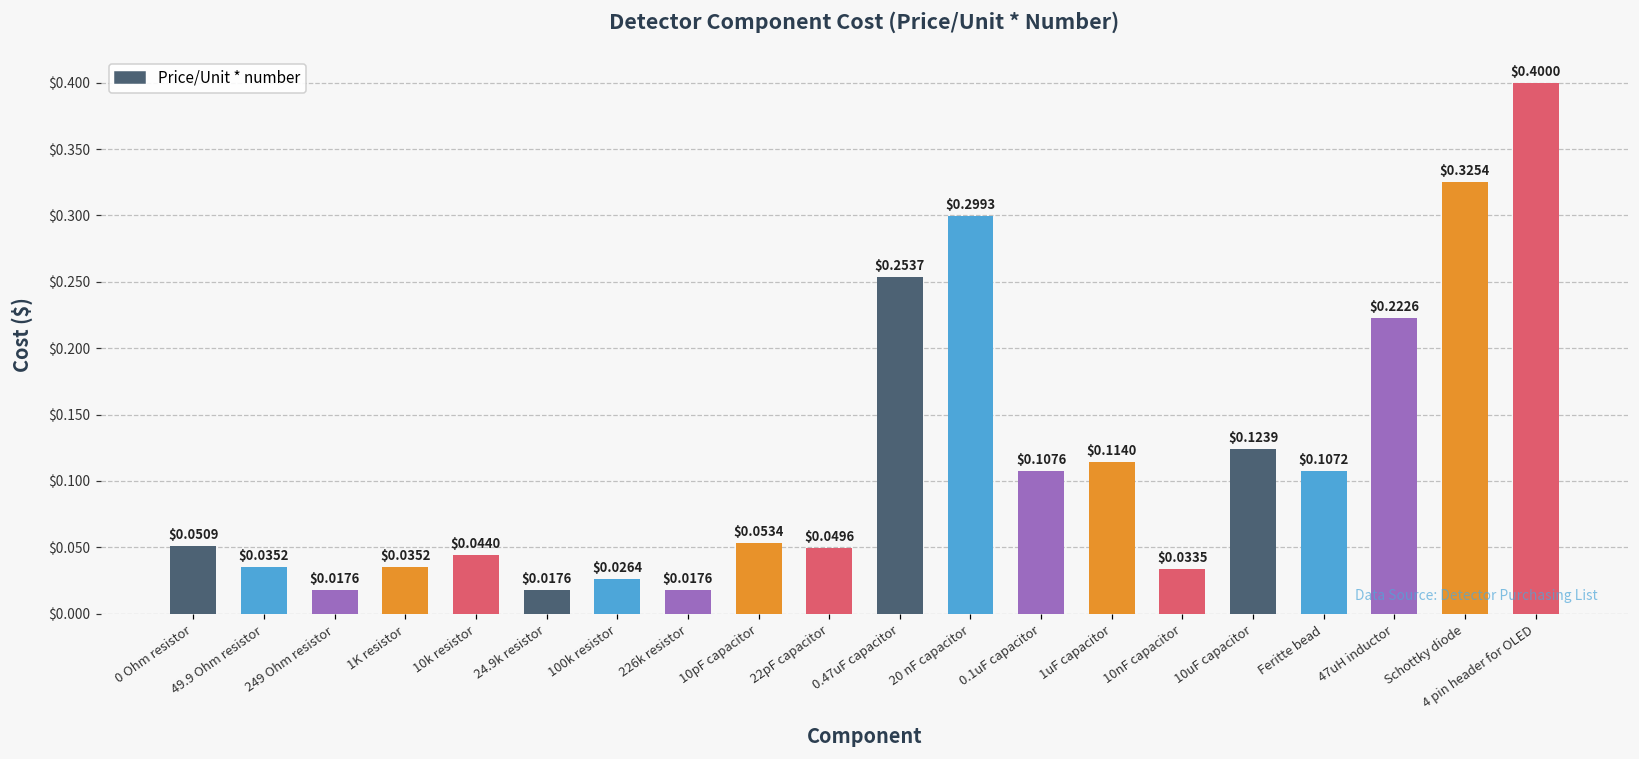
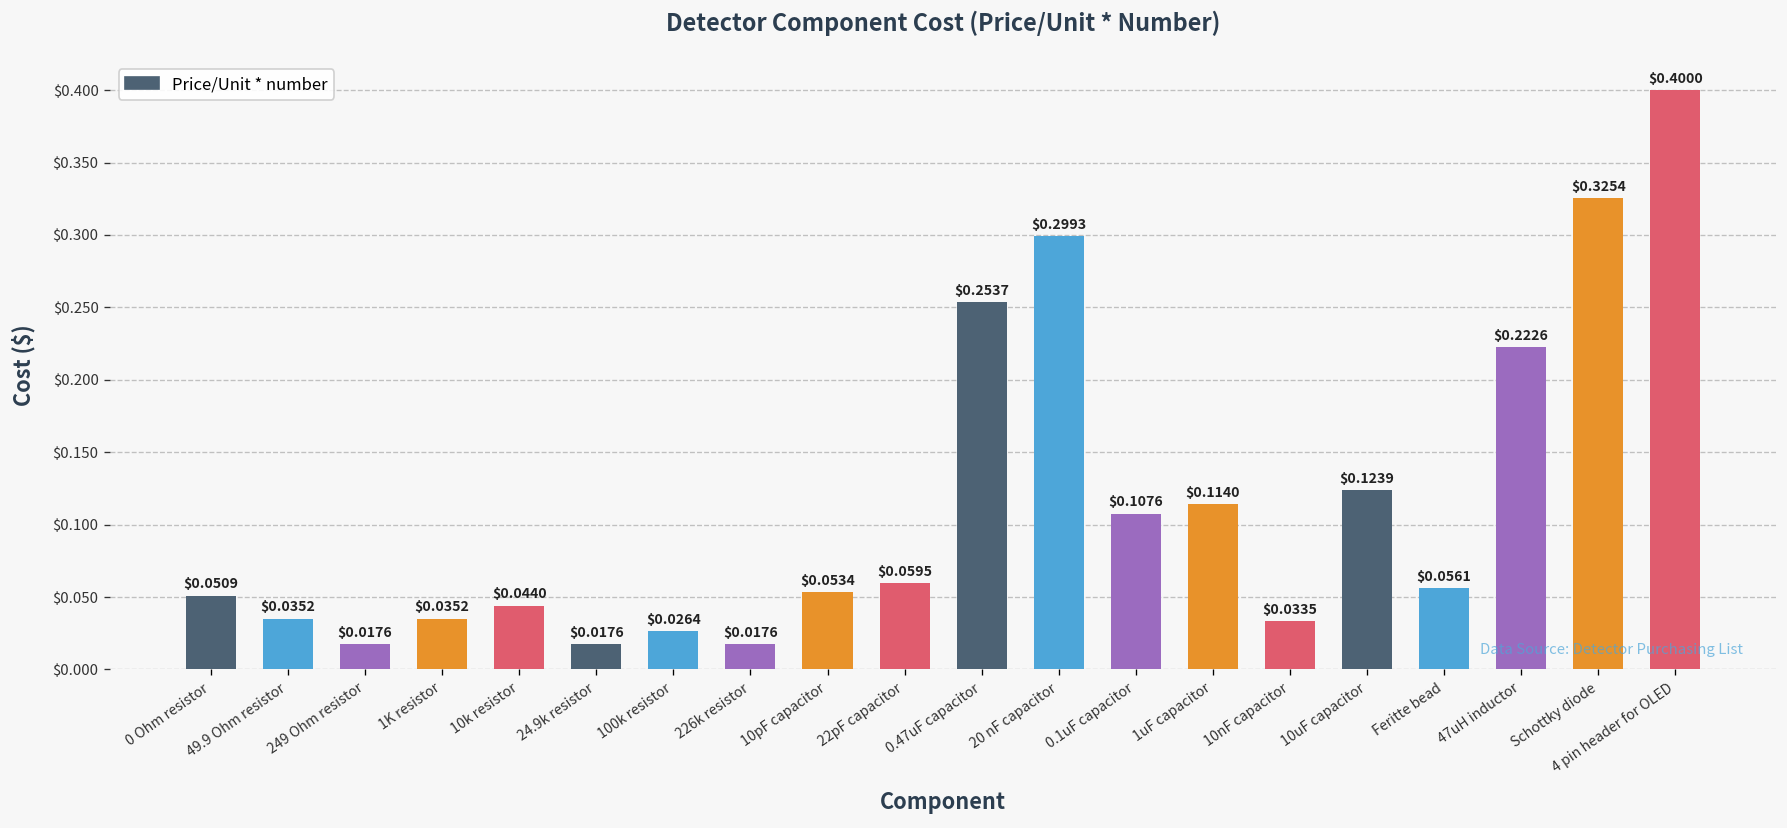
22pF capacitor: $0.0496 -> $0.0595
Feritte bead: $0.1072 -> $0.0561
